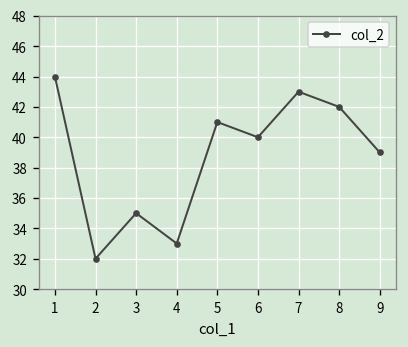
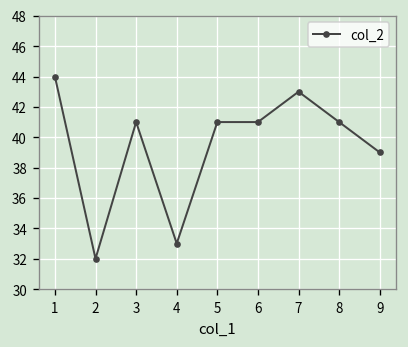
3: 35 -> 41
6: 40 -> 41
8: 42 -> 41
